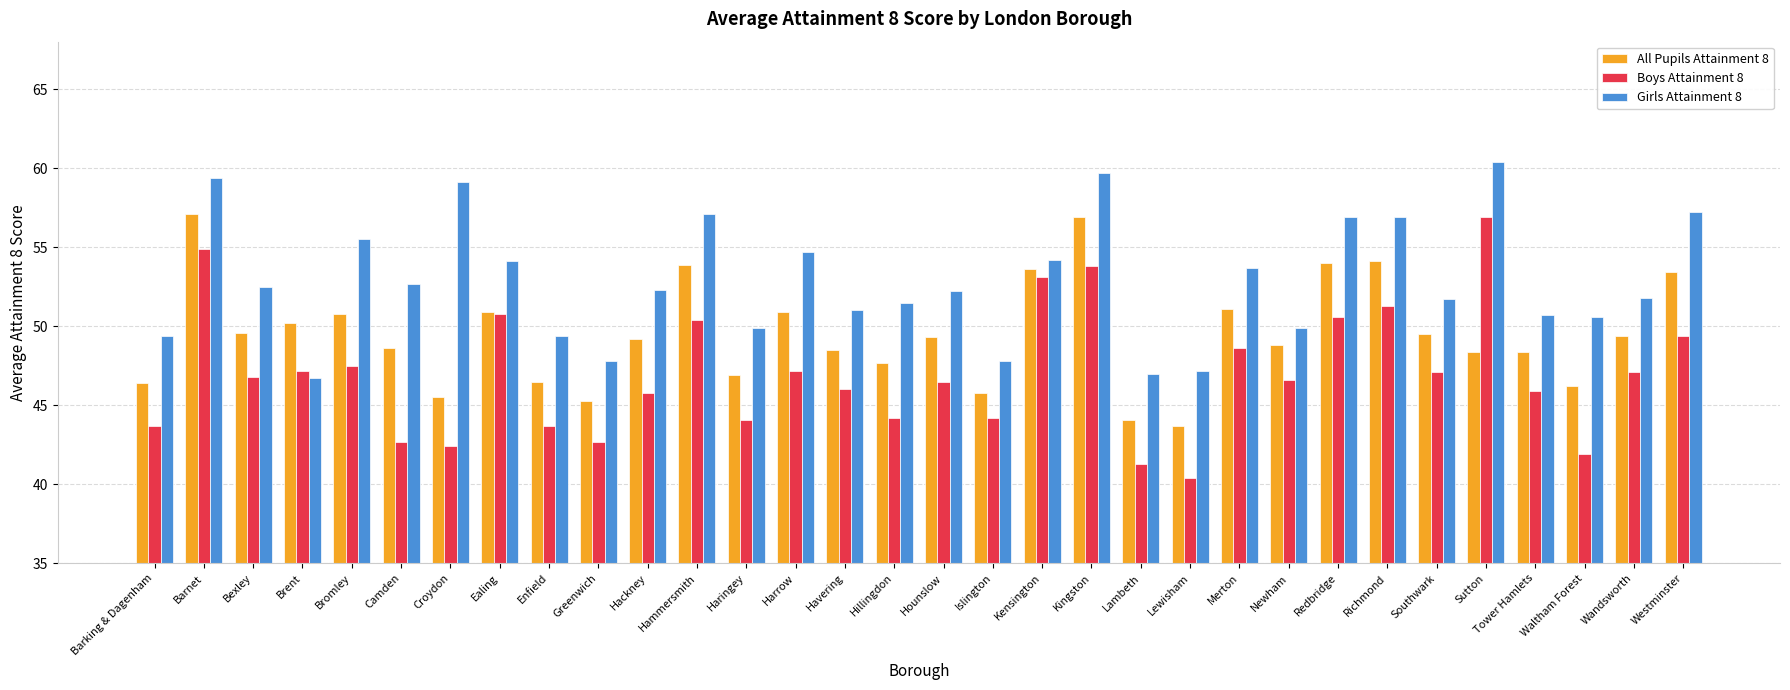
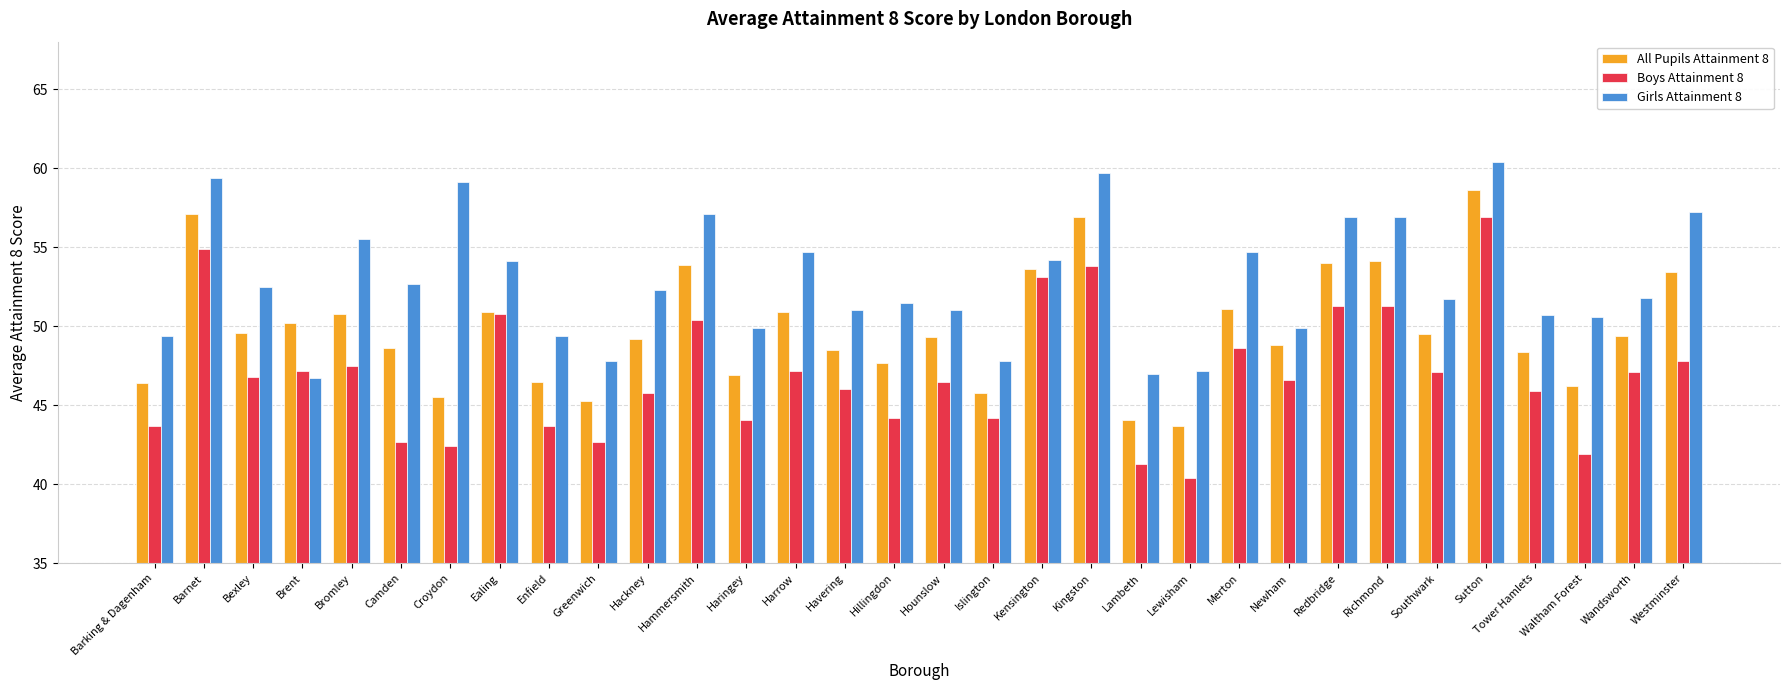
Girls Attainment 8, Hounslow: 52.2 -> 51.0
Girls Attainment 8, Merton: 53.7 -> 54.7
Boys Attainment 8, Redbridge: 50.6 -> 51.3
All Pupils Attainment 8, Sutton: 48.4 -> 58.6
Boys Attainment 8, Westminster: 49.4 -> 47.8
